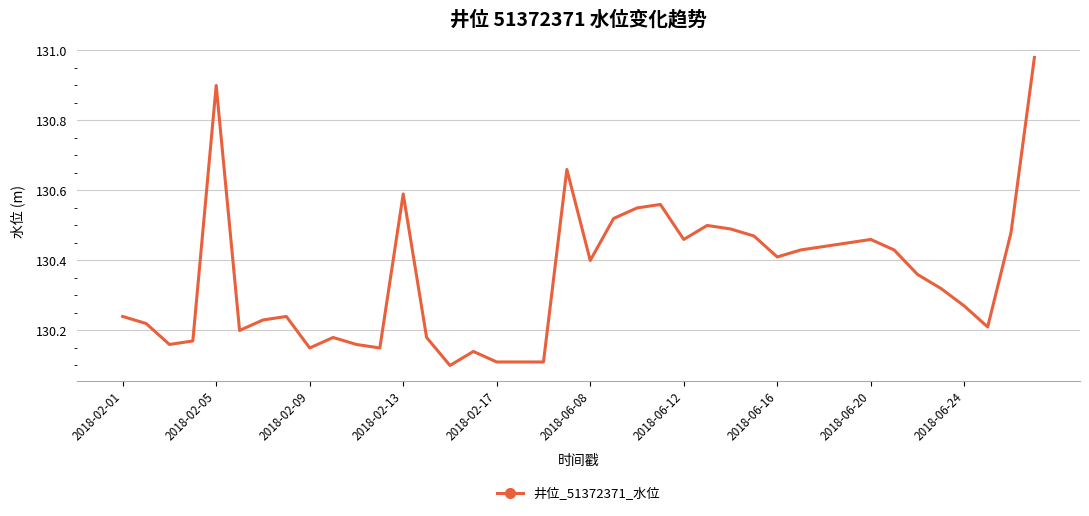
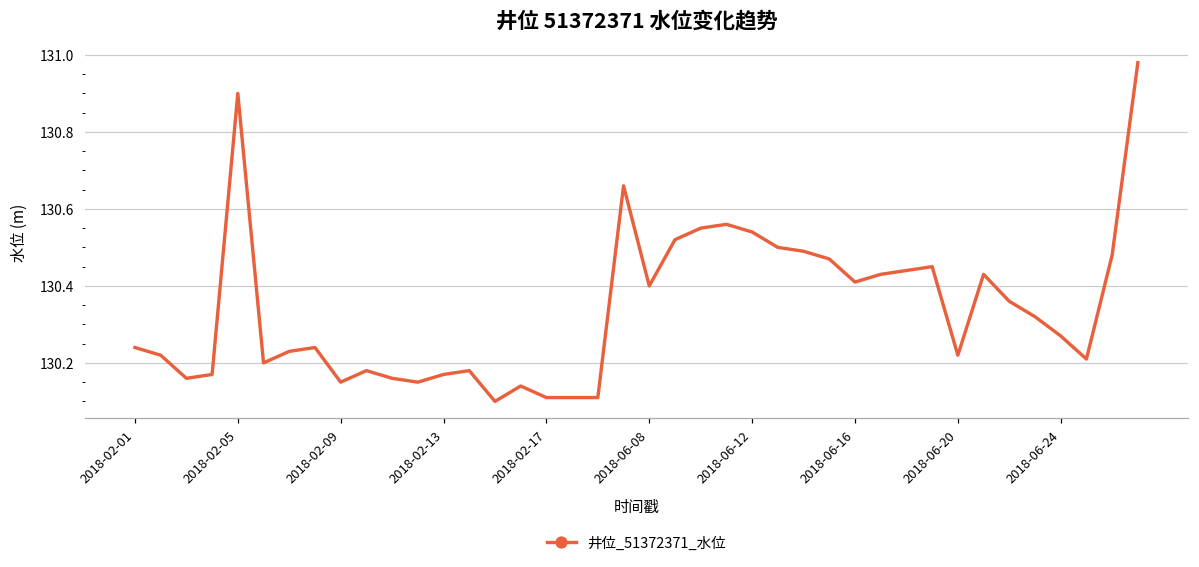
2018-02-13: 130.59 -> 130.17
2018-06-12: 130.46 -> 130.54
2018-06-20: 130.46 -> 130.22
